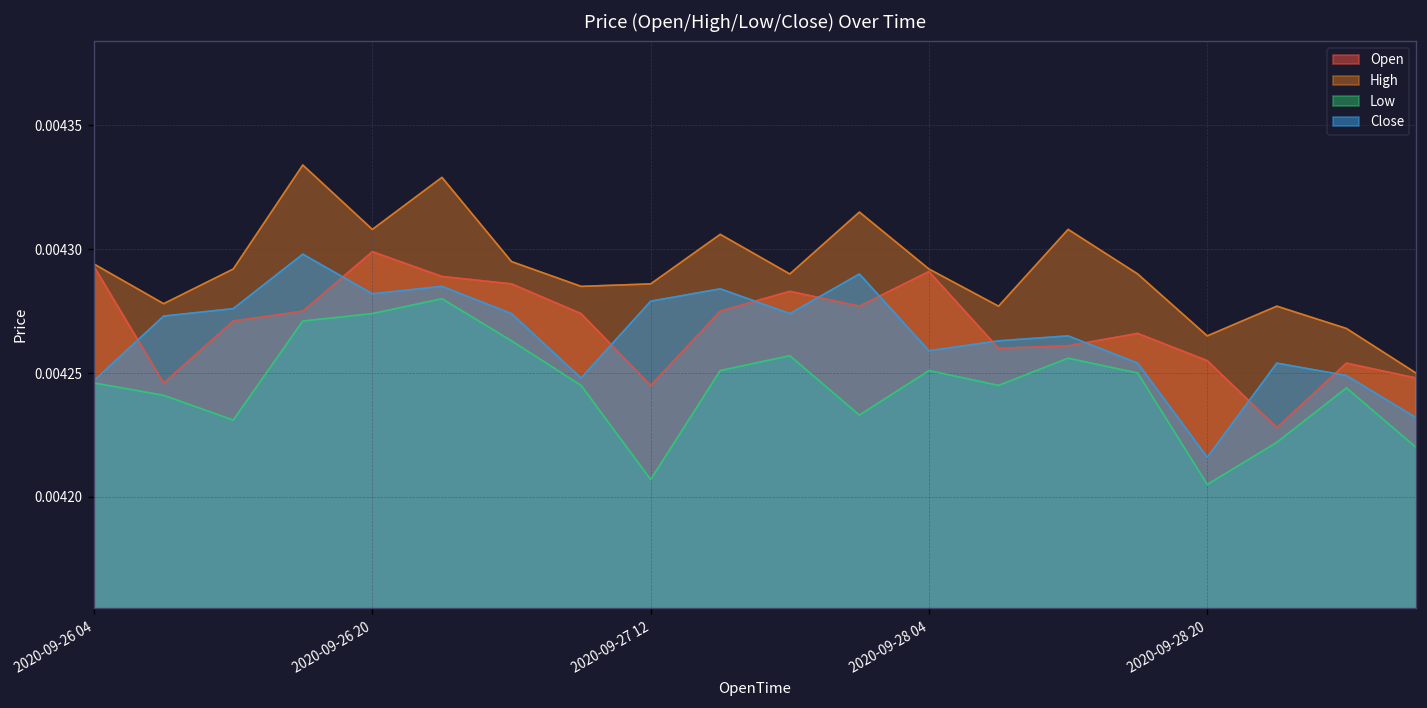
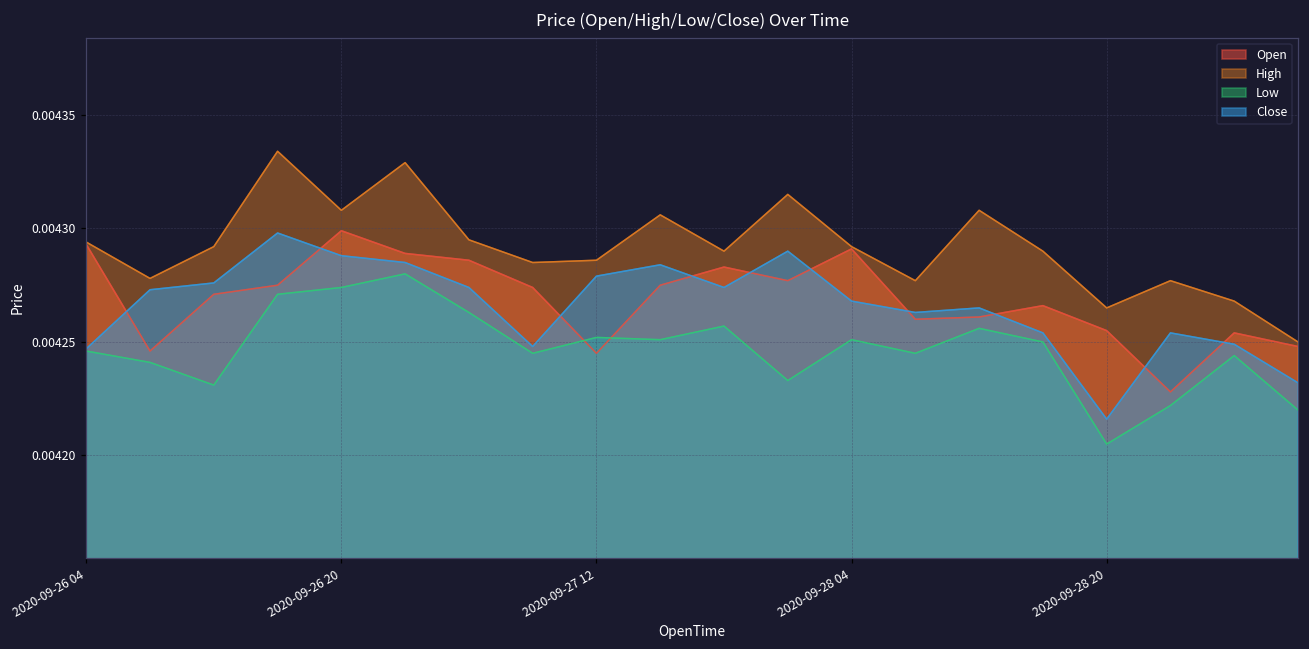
Close, 2020-09-26 20: 0.004282 -> 0.004288
Low, 2020-09-27 12: 0.004207 -> 0.004252
Close, 2020-09-28 04: 0.004259 -> 0.004268
